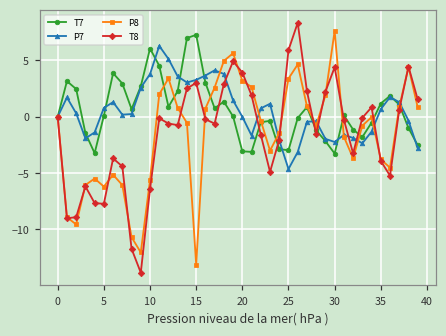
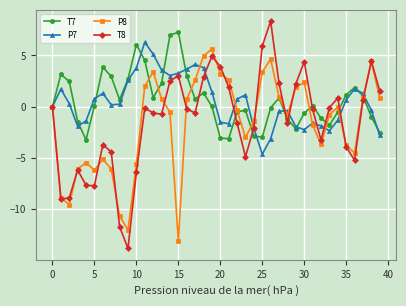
P7, 20: 0.0 -> -1.5
T7, 30: -3.3 -> -0.6
P8, 30: 7.6 -> 2.4
